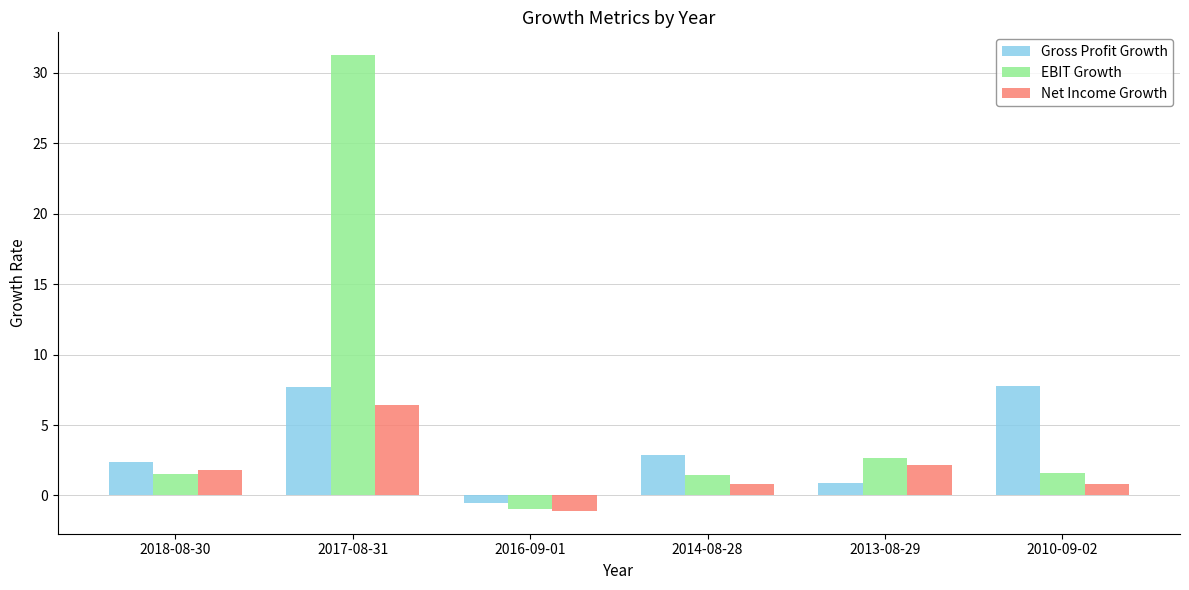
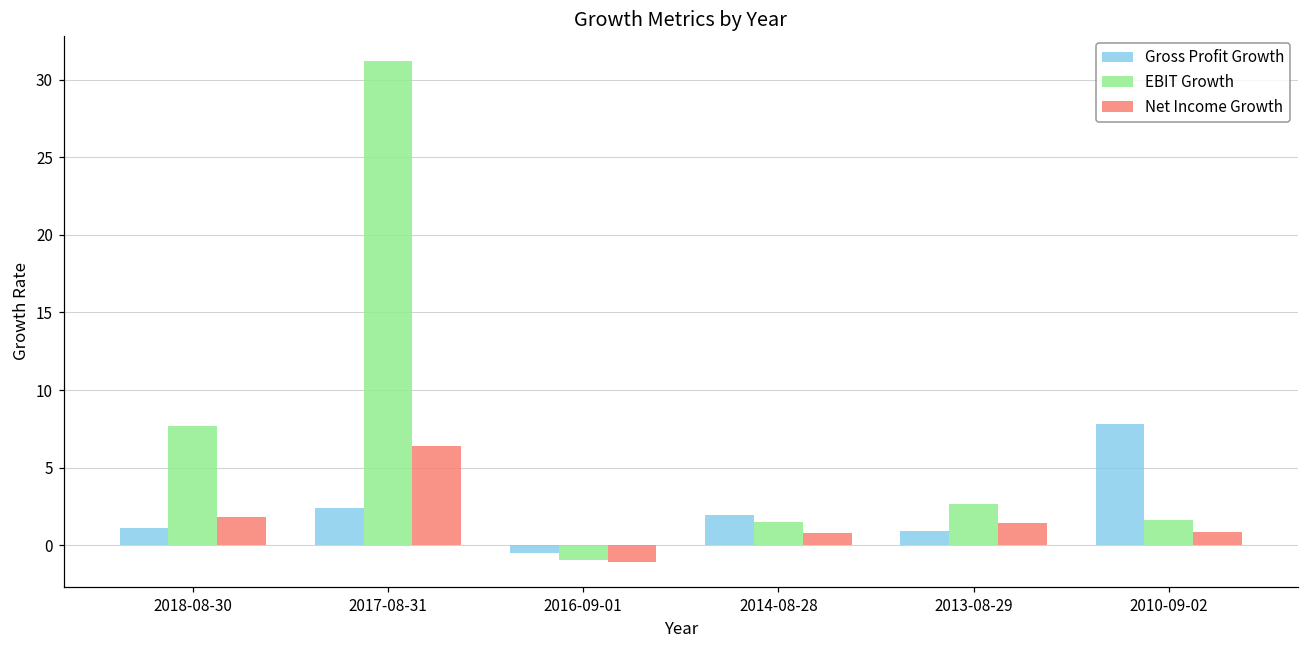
Gross Profit Growth, 2018-08-30: 2.3 -> 1.1
EBIT Growth, 2018-08-30: 1.5 -> 7.7
Gross Profit Growth, 2017-08-31: 7.7 -> 2.4
Gross Profit Growth, 2014-08-28: 2.9 -> 1.9
Net Income Growth, 2013-08-29: 2.2 -> 1.4
